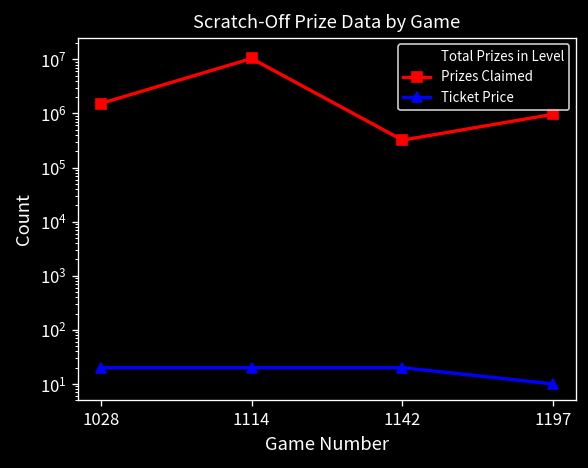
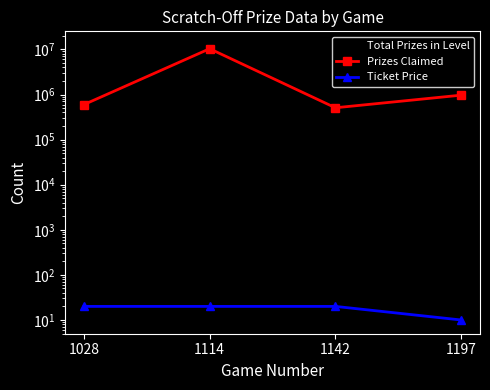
Prizes Claimed, 1028: 1500000 -> 600000
Prizes Claimed, 1142: 300000 -> 500000
